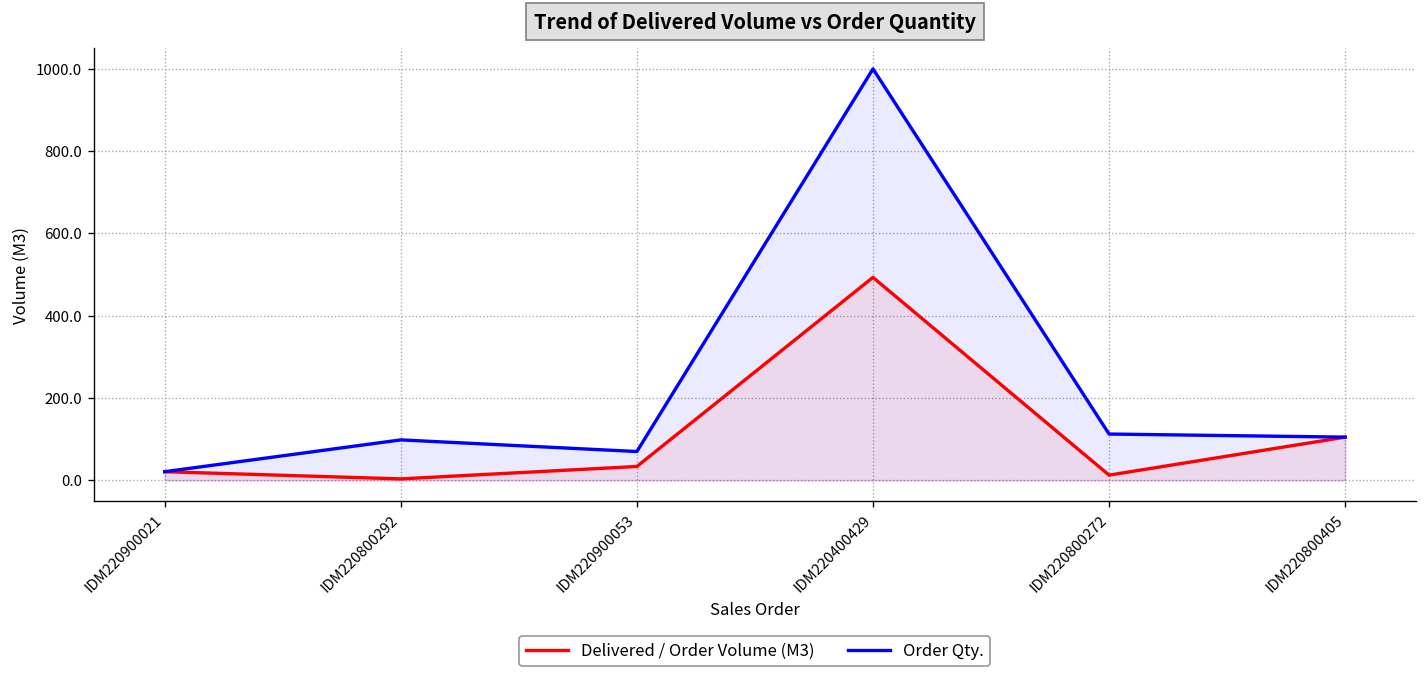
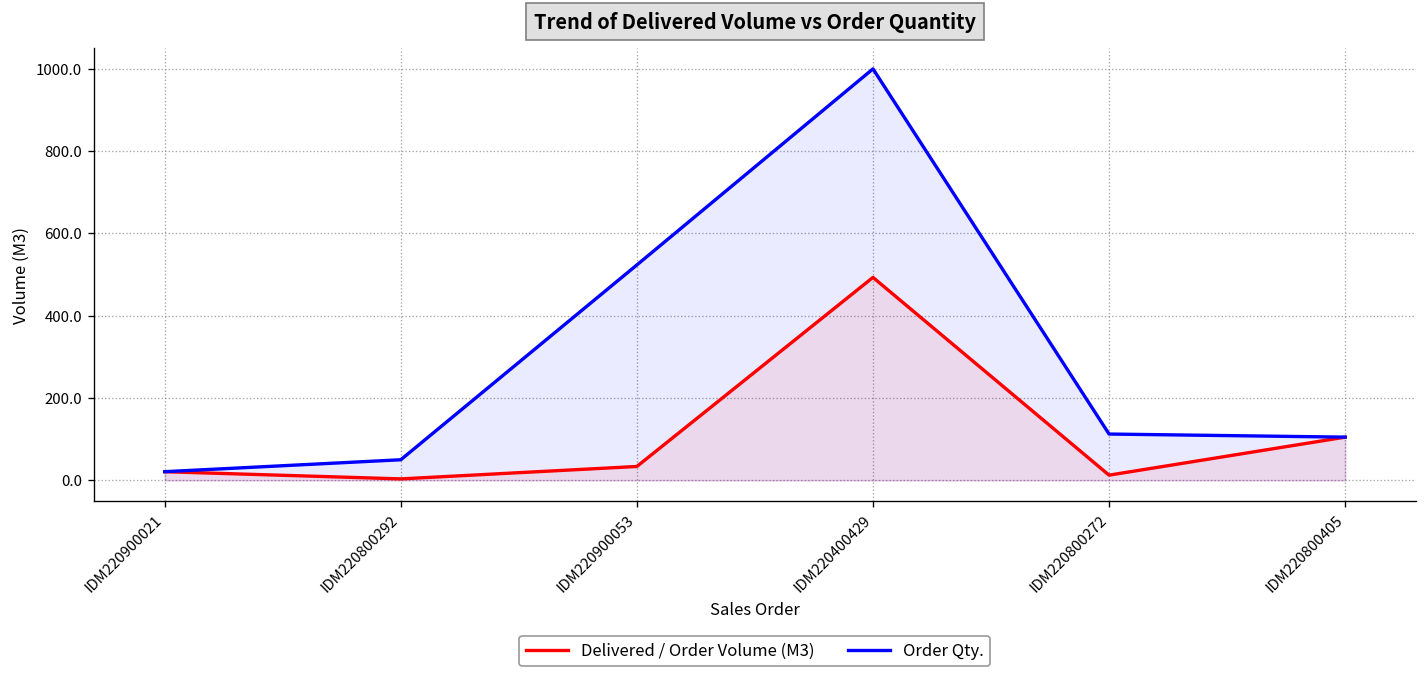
Order Qty., IDM220800292: 100 -> 50
Order Qty., IDM220900053: 70 -> 520
